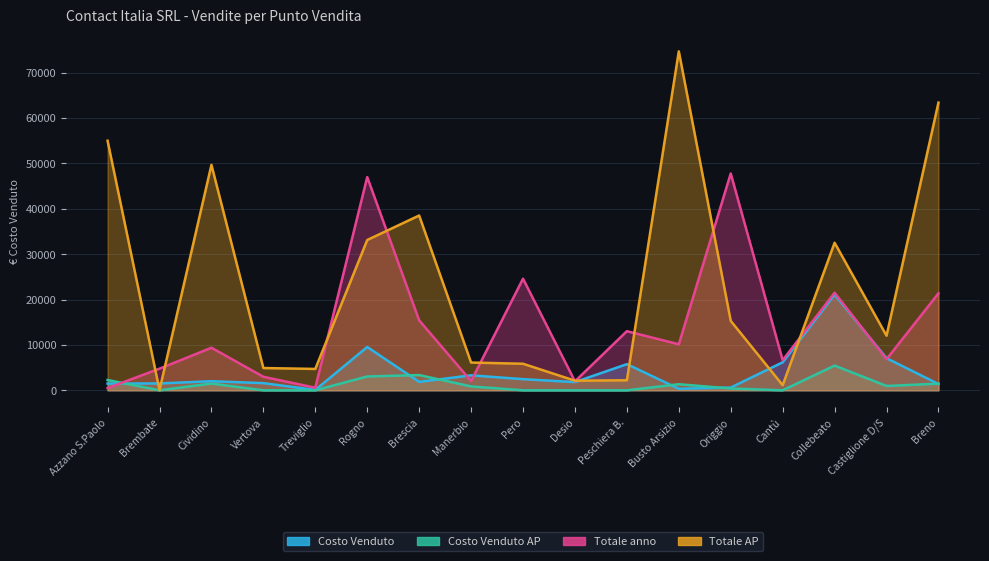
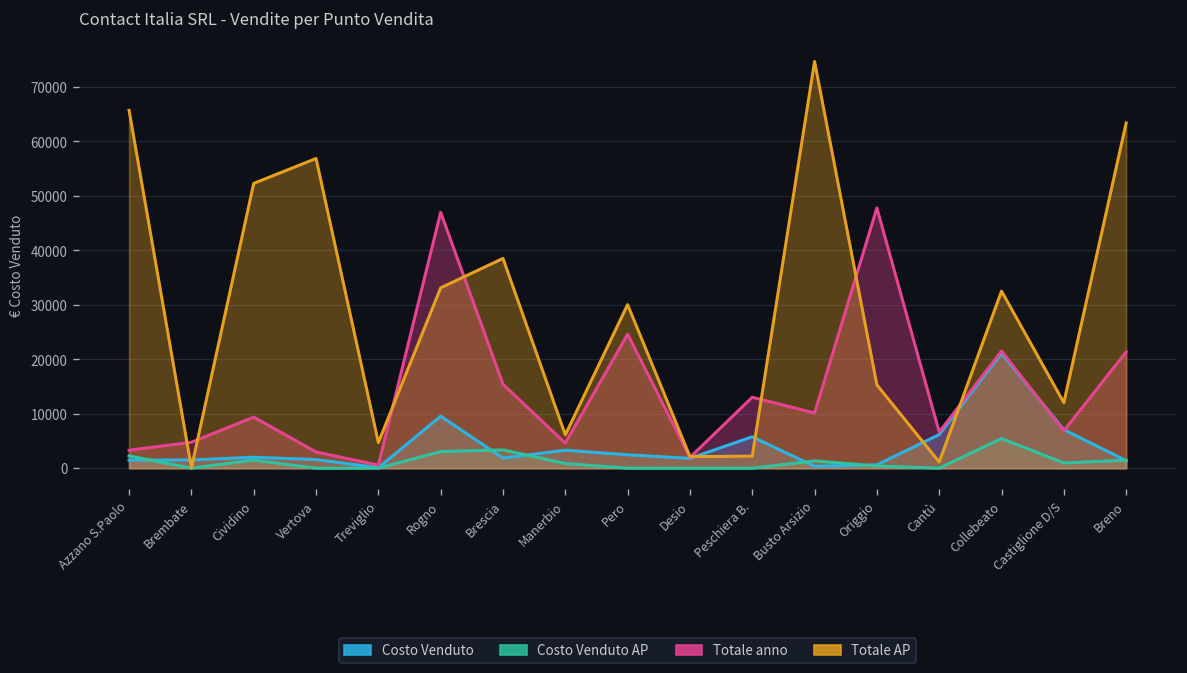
Totale anno, Azzano S.Paolo: 0 -> 3000
Totale AP, Azzano S.Paolo: 55000 -> 66000
Totale AP, Cividino: 50000 -> 52000
Totale AP, Vertova: 5000 -> 57000
Totale anno, Manerbio: 2000 -> 5000
Totale AP, Pero: 6000 -> 30000
